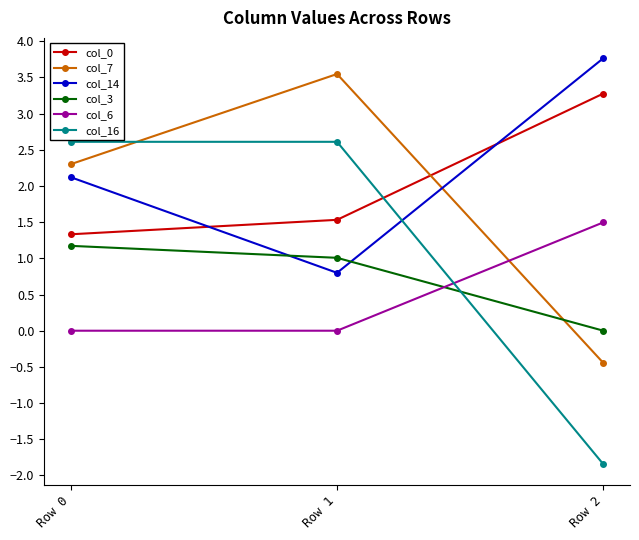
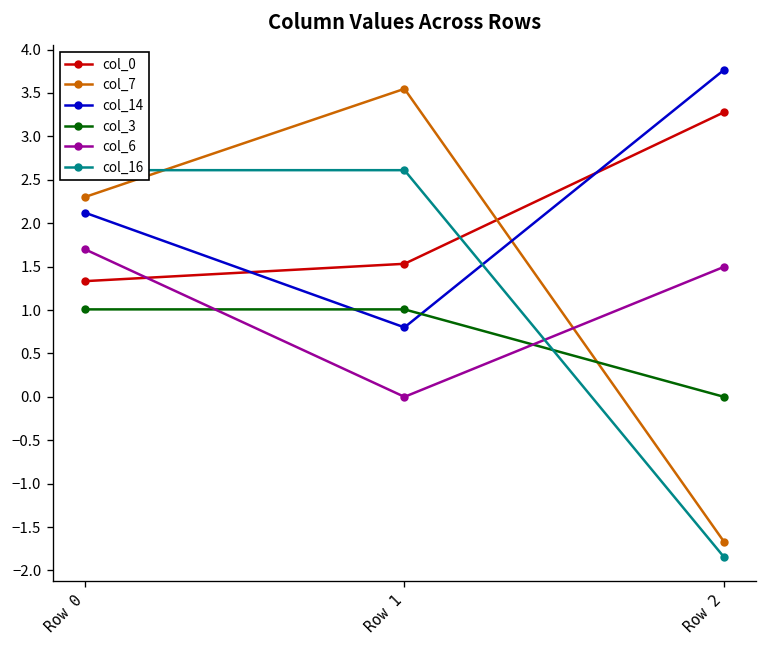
col_3, Row 0: 1.2 -> 1.0
col_6, Row 0: 0.0 -> 1.7
col_7, Row 2: -0.4 -> -1.7
